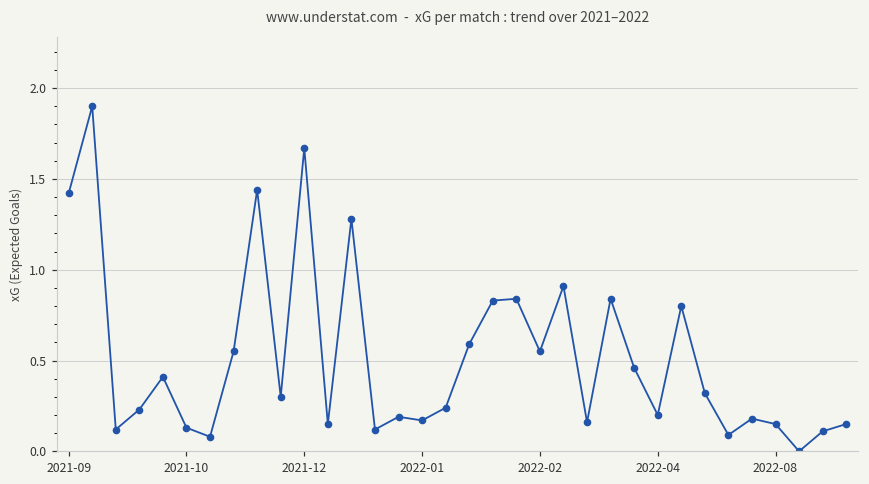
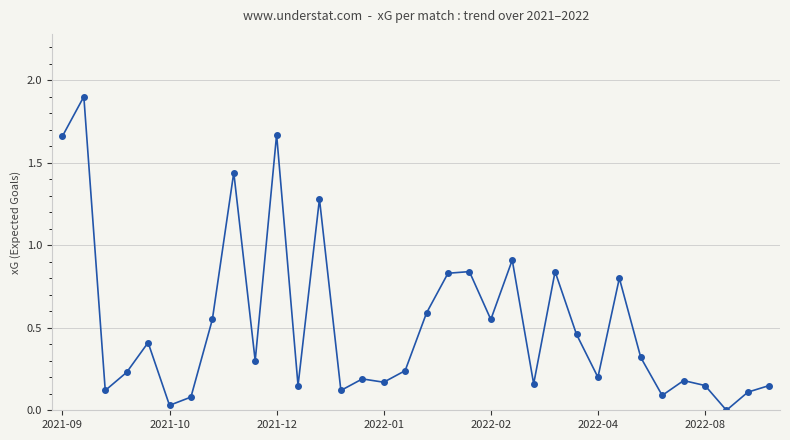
2021-09: 1.42 -> 1.66
2021-10: 0.13 -> 0.03
